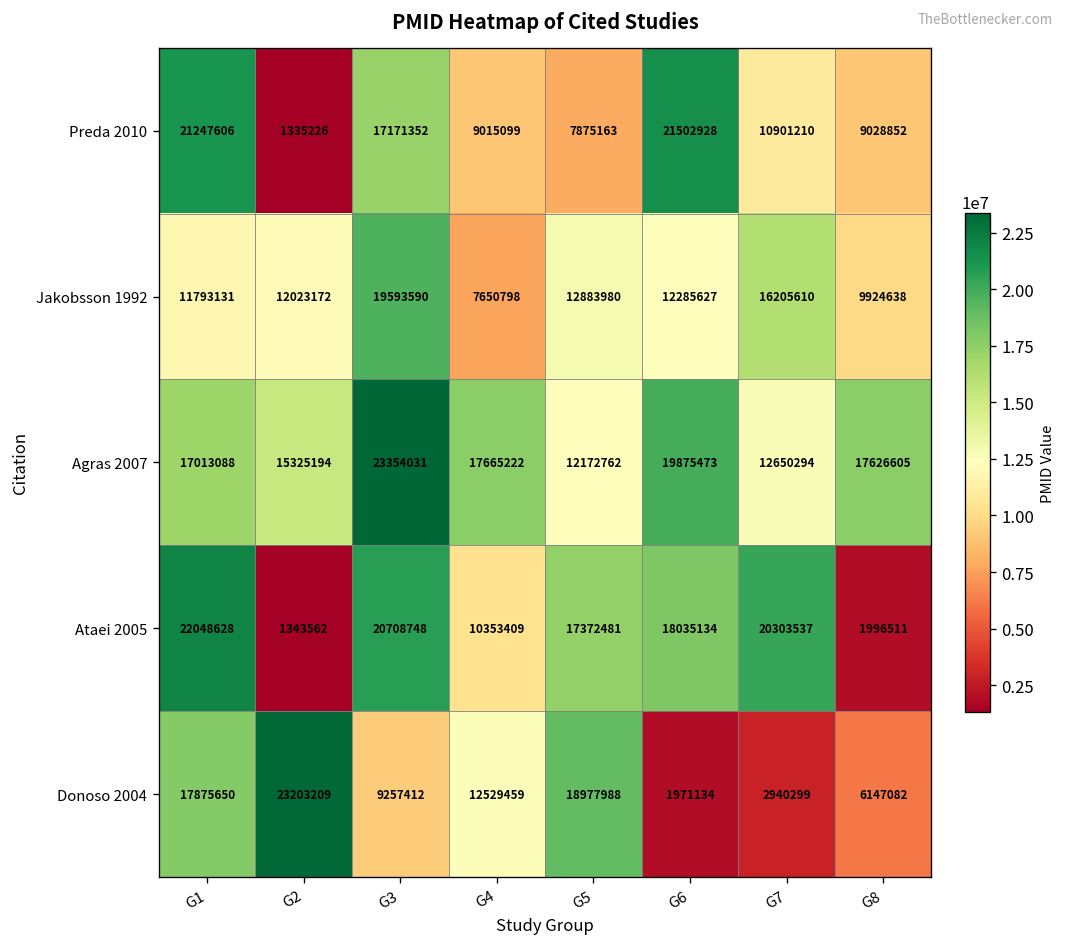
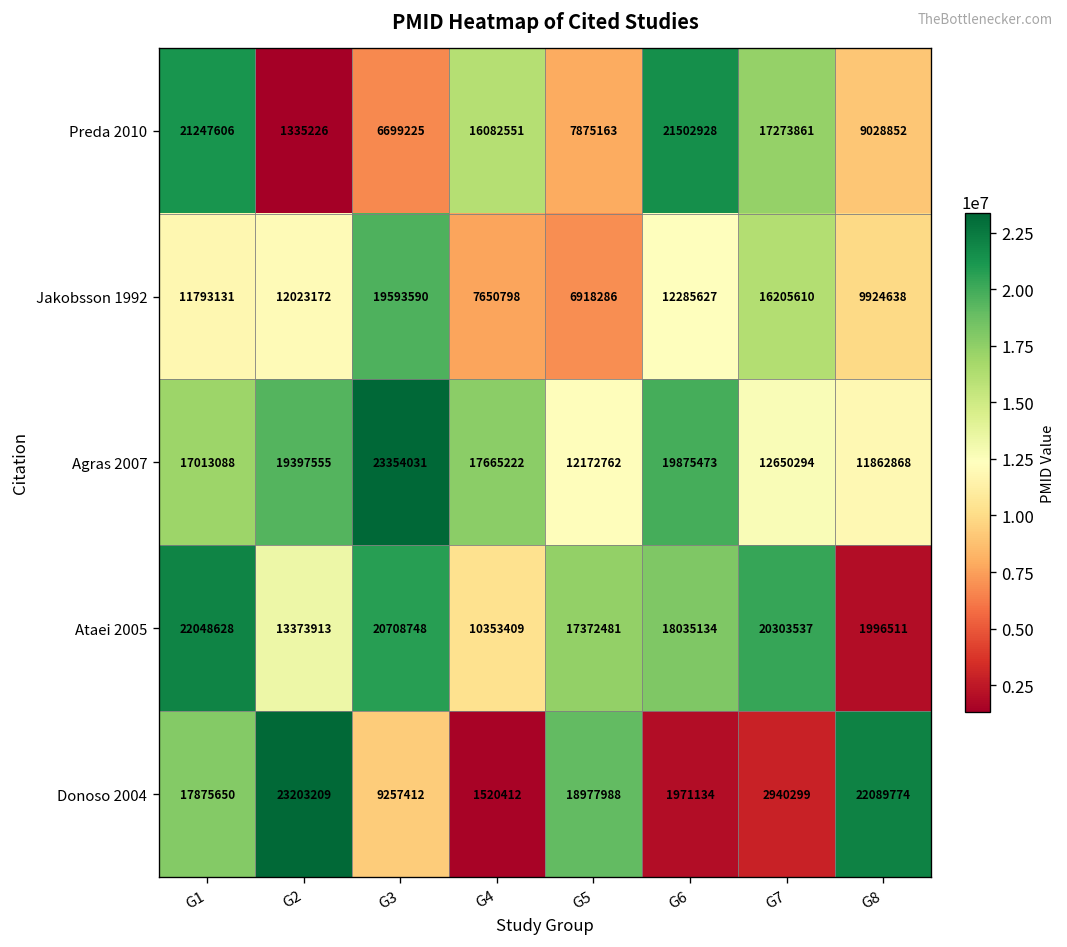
Preda 2010, G3: 17171352 -> 6699225
Preda 2010, G4: 9015099 -> 16082551
Preda 2010, G7: 10901210 -> 17273861
Jakobsson 1992, G5: 12883980 -> 6918286
Agras 2007, G2: 15325194 -> 19397555
Agras 2007, G8: 17626605 -> 11862868
Ataei 2005, G2: 1343562 -> 13373913
Donoso 2004, G4: 12529459 -> 1520412
Donoso 2004, G8: 6147082 -> 22089774
